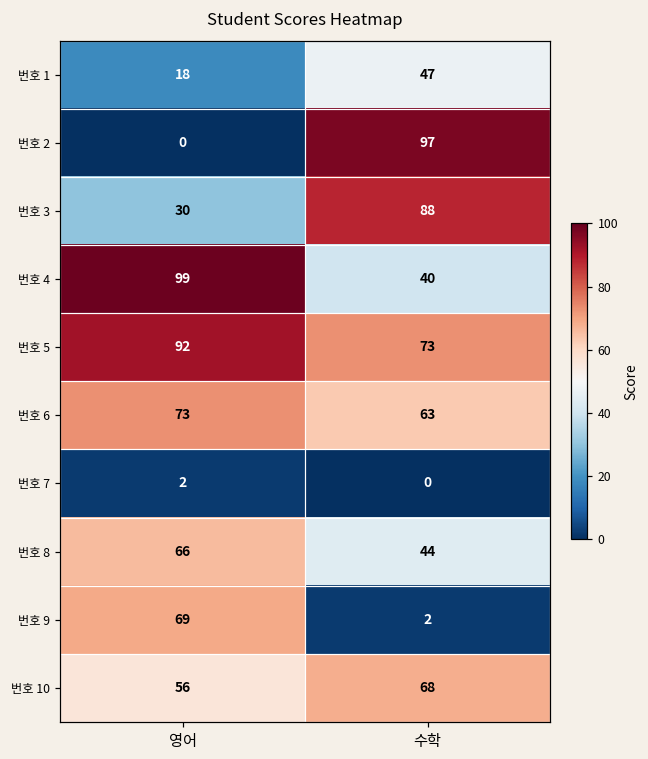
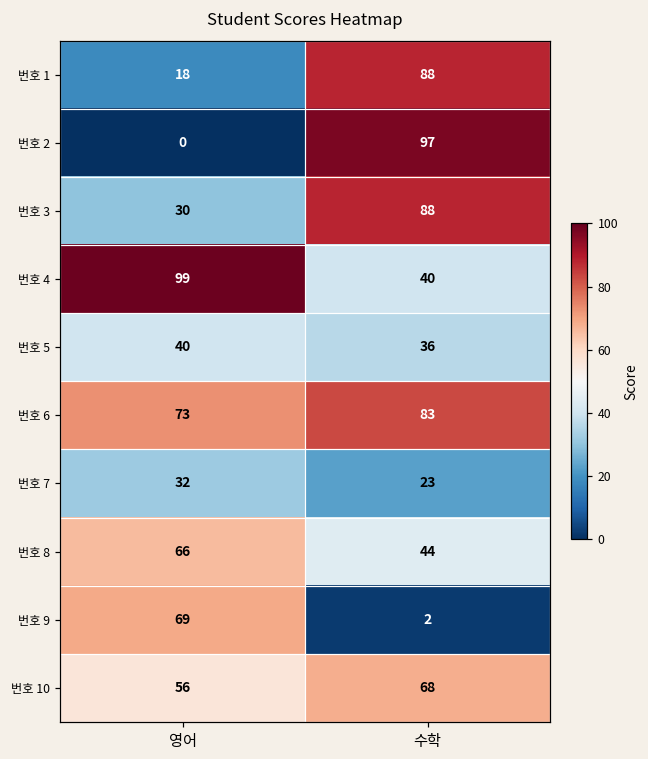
번호 1, 수학: 47 -> 88
번호 5, 영어: 92 -> 40
번호 5, 수학: 73 -> 36
번호 6, 수학: 63 -> 83
번호 7, 영어: 2 -> 32
번호 7, 수학: 0 -> 23
